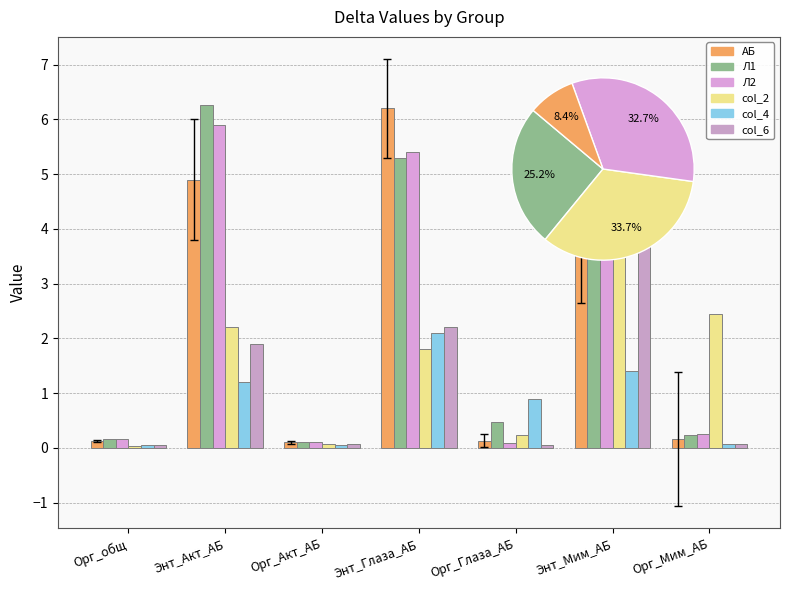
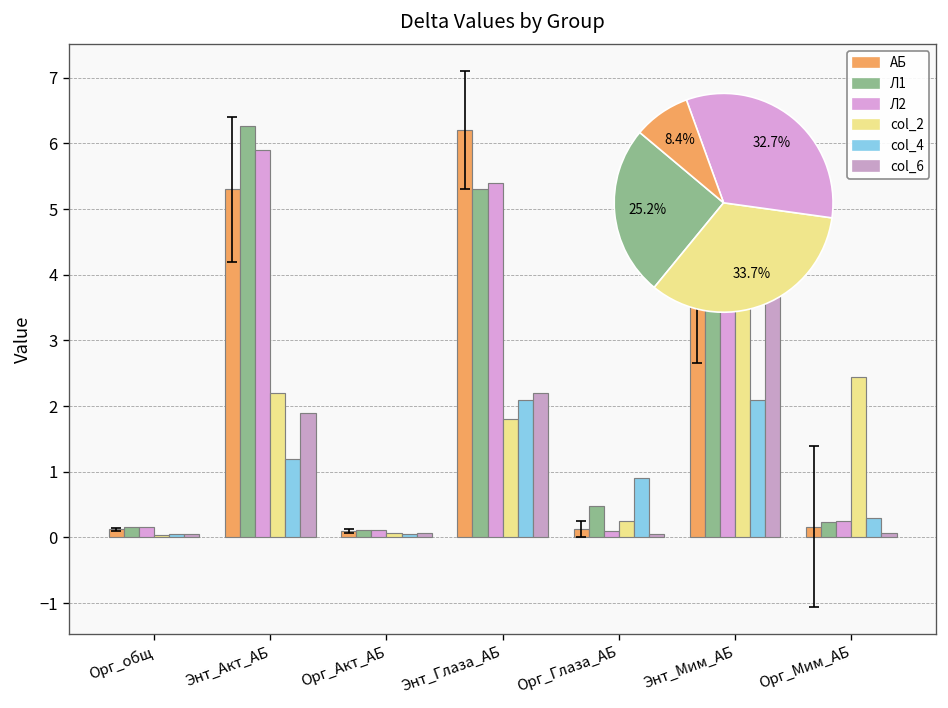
Delta Values by Group, АБ, Энт_Акт_АБ: 4.9 -> 5.3
Delta Values by Group, col_4, Энт_Мим_АБ: 1.4 -> 2.1
Delta Values by Group, col_4, Орг_Мим_АБ: 0.1 -> 0.3
